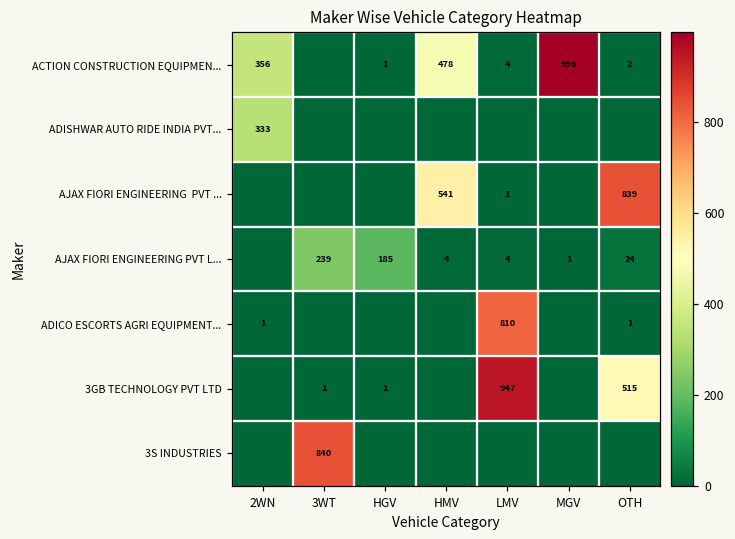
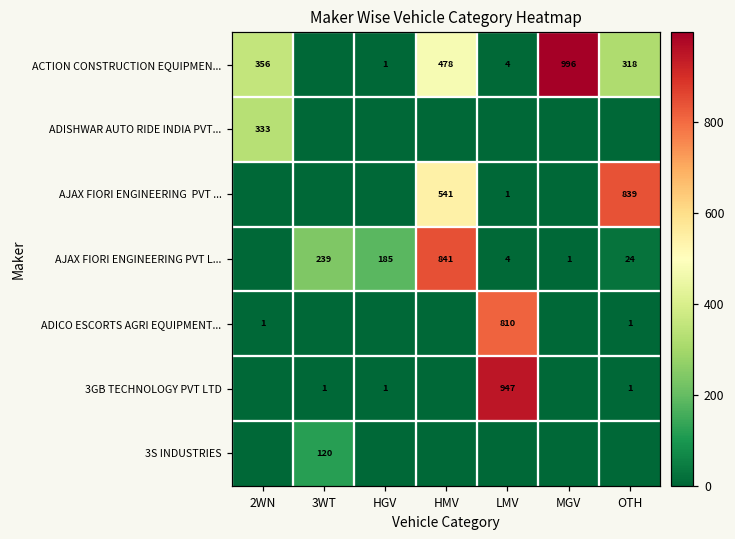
ACTION CONSTRUCTION EQUIPMEN..., OTH: 2 -> 318
AJAX FIORI ENGINEERING PVT L..., HMV: 4 -> 841
3GB TECHNOLOGY PVT LTD, OTH: 515 -> 1
3S INDUSTRIES, 3WT: 840 -> 120
